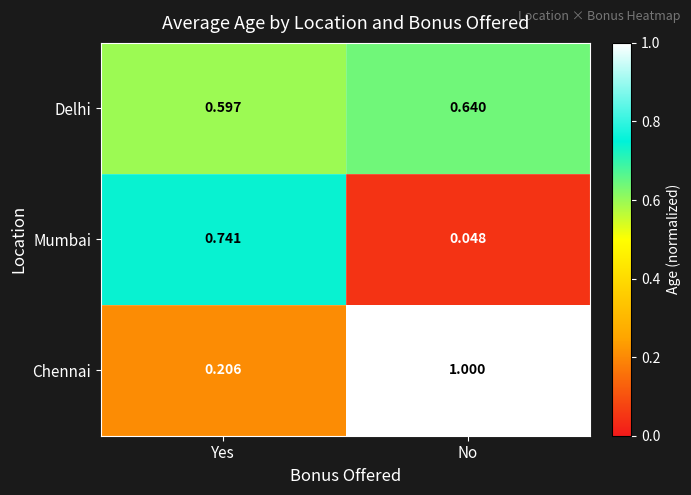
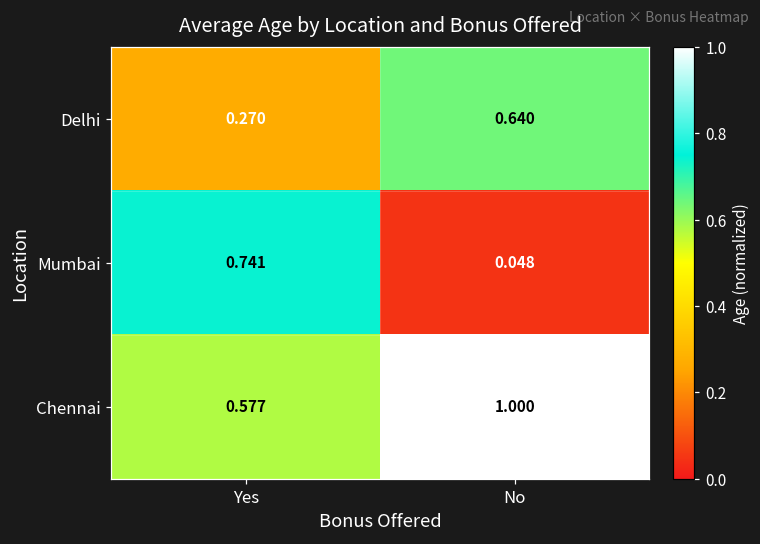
Delhi, Yes: 0.597 -> 0.270
Chennai, Yes: 0.206 -> 0.577
